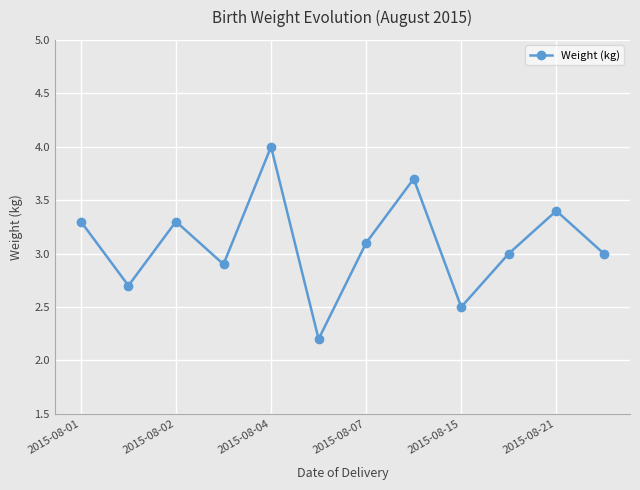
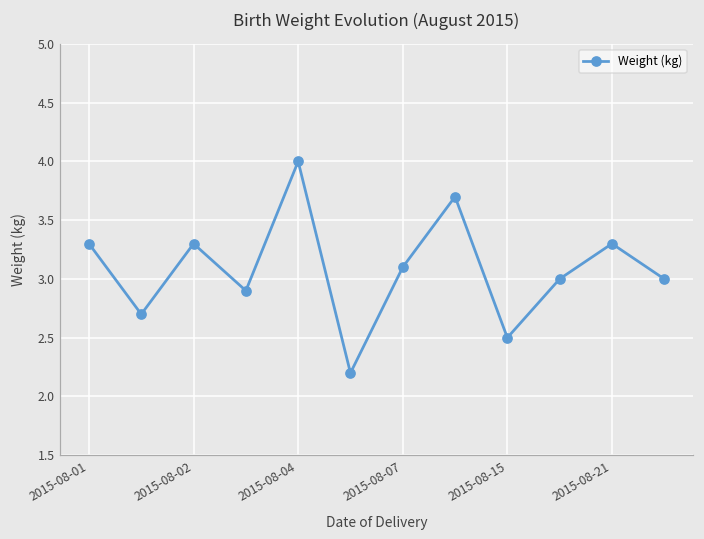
2015-08-21: 3.4 -> 3.3
